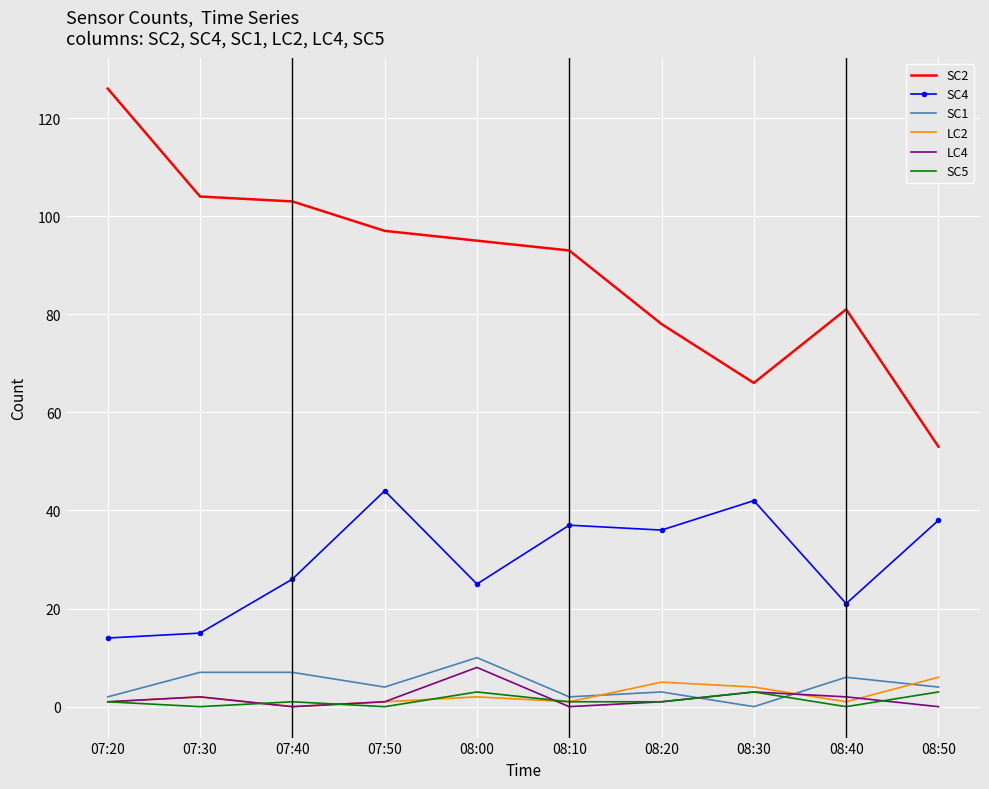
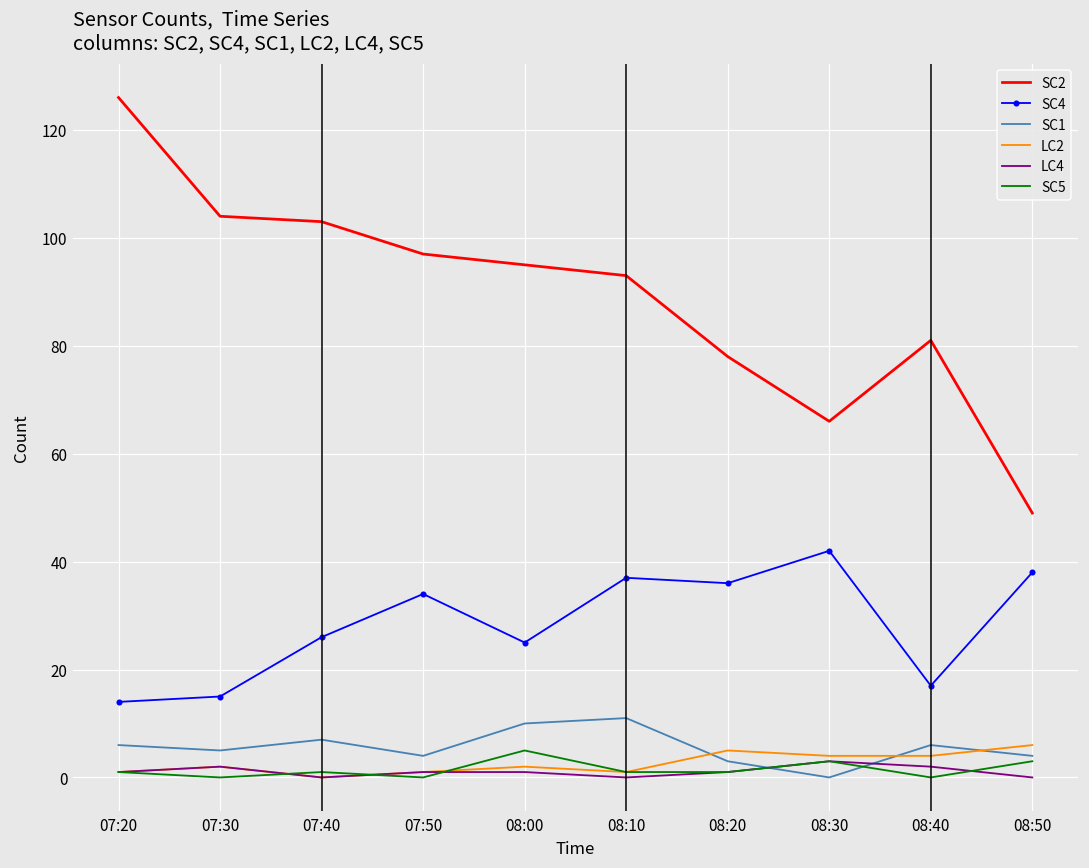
SC1, 07:20: 2 -> 6
SC1, 07:30: 7 -> 5
SC4, 07:50: 44 -> 34
LC4, 08:00: 8 -> 1
SC5, 08:00: 3 -> 5
SC1, 08:10: 2 -> 11
SC4, 08:40: 21 -> 17
LC2, 08:40: 1 -> 4
SC2, 08:50: 53 -> 49
